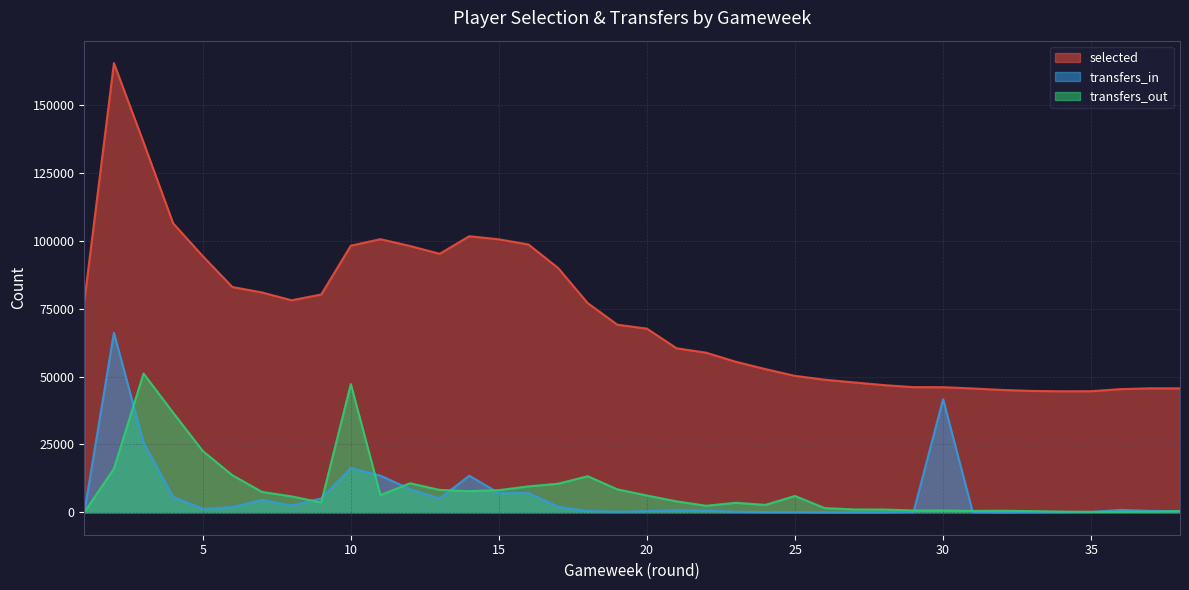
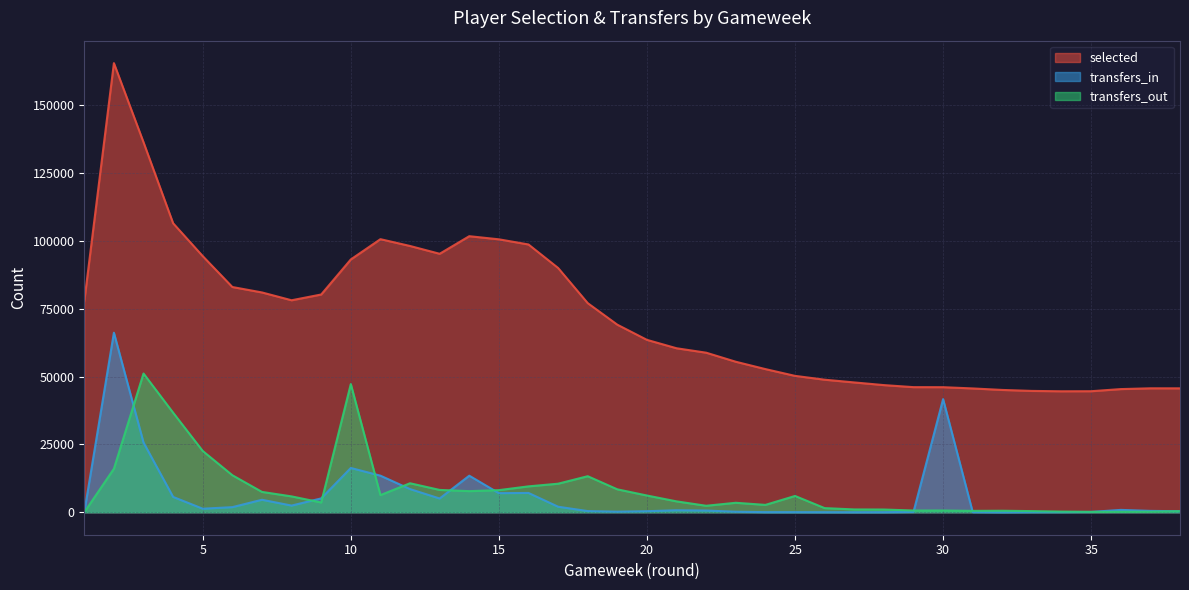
selected, 10: 98000 -> 93000
selected, 20: 68000 -> 64000
